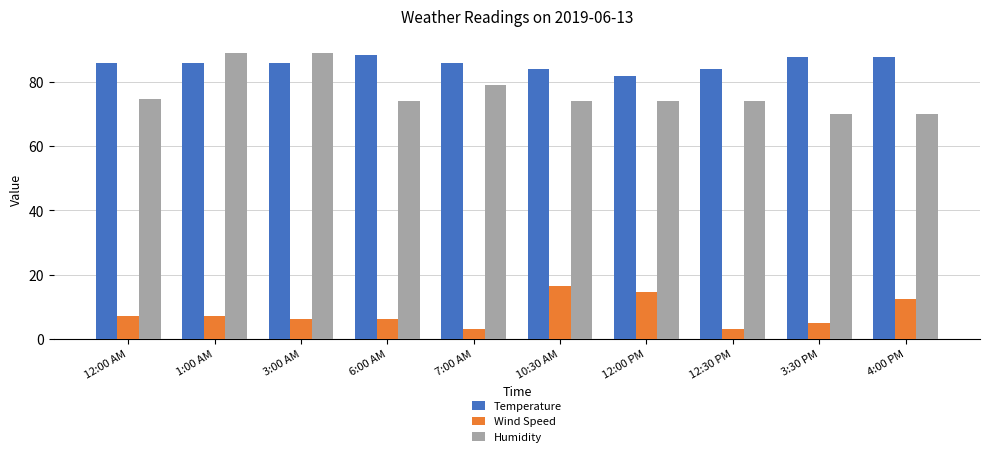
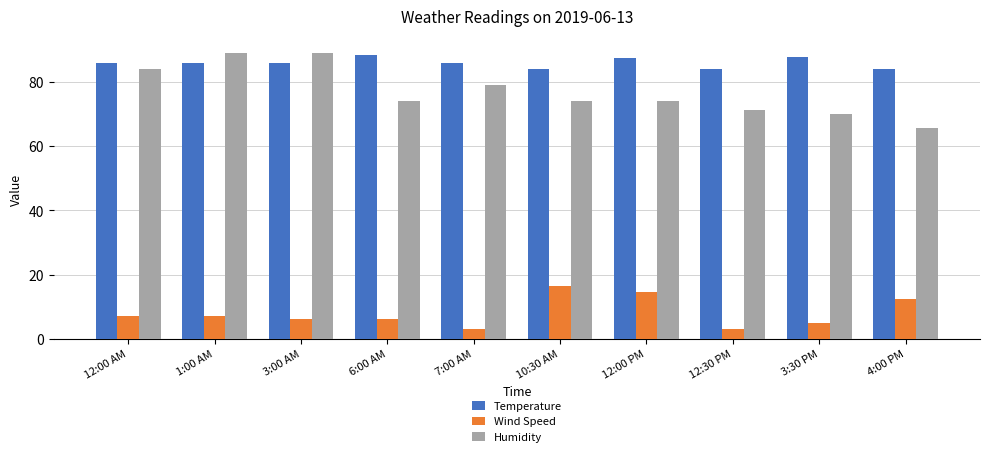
Humidity, 12:00 AM: 75 -> 84
Temperature, 12:00 PM: 82 -> 88
Humidity, 12:30 PM: 74 -> 71
Temperature, 4:00 PM: 88 -> 84
Humidity, 4:00 PM: 70 -> 66
